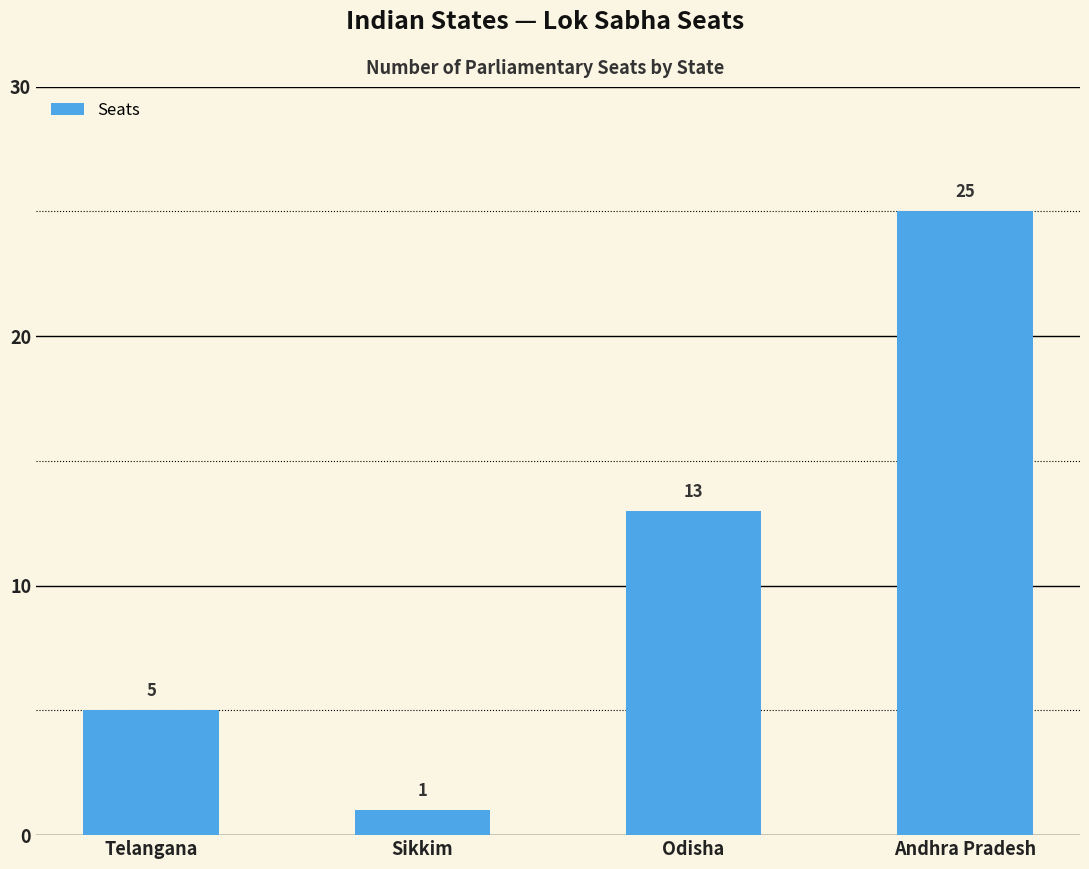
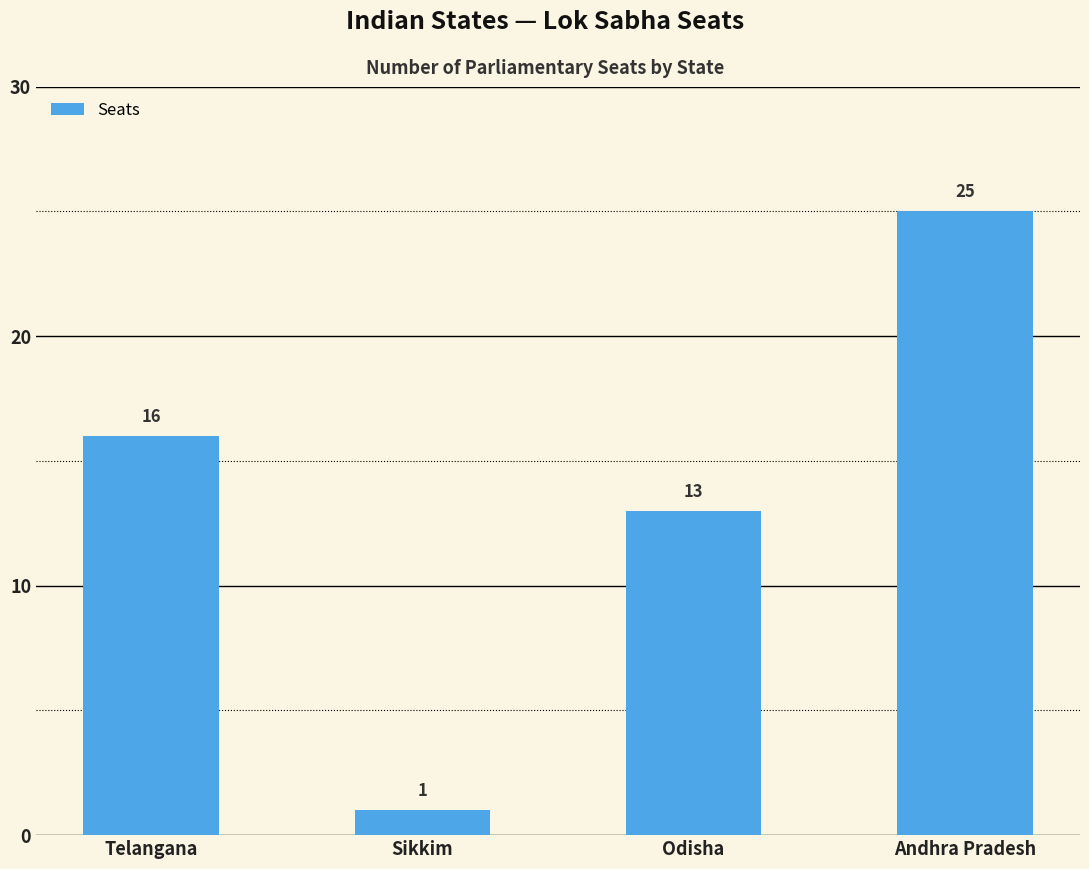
Telangana: 5 -> 16
